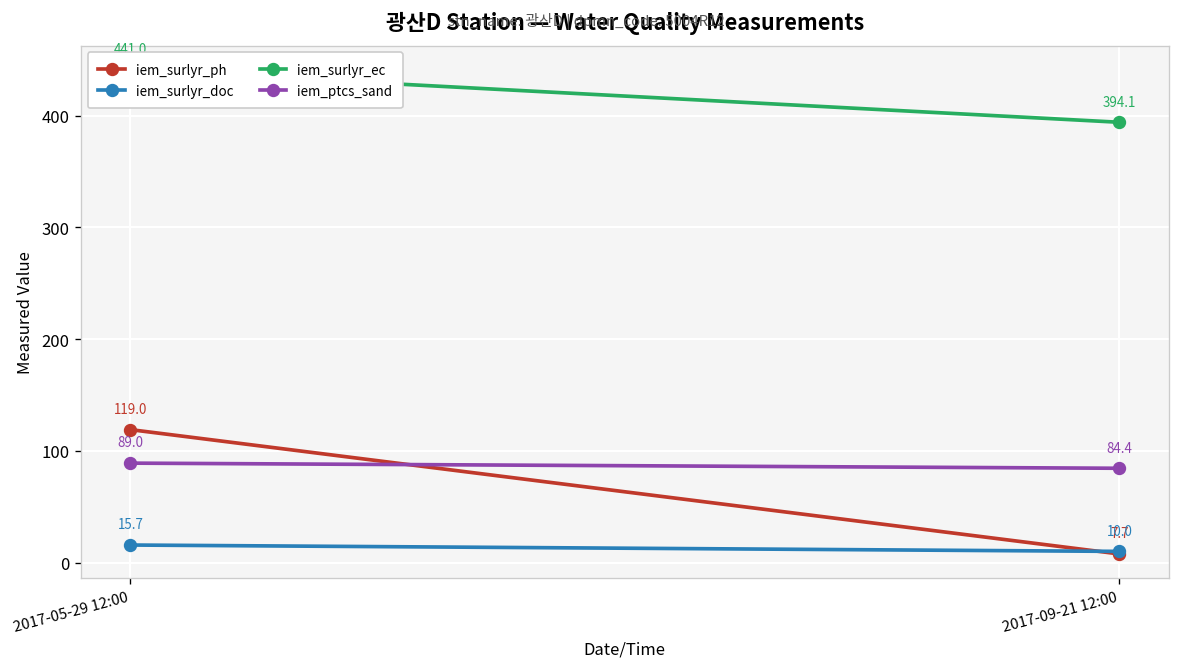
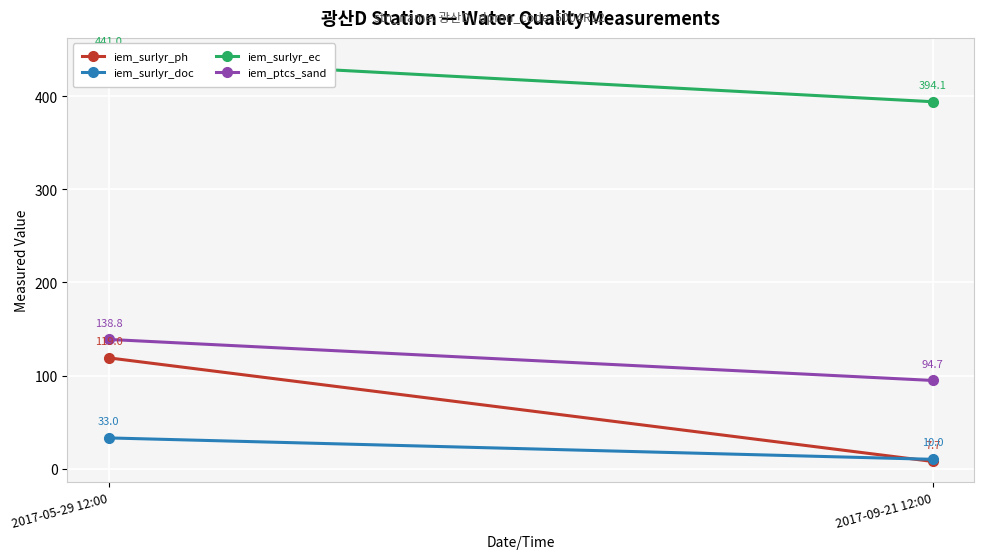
iem_surlyr_doc, 2017-05-29 12:00: 15.7 -> 33.0
iem_ptcs_sand, 2017-05-29 12:00: 89.0 -> 138.8
iem_ptcs_sand, 2017-09-21 12:00: 84.4 -> 94.7
